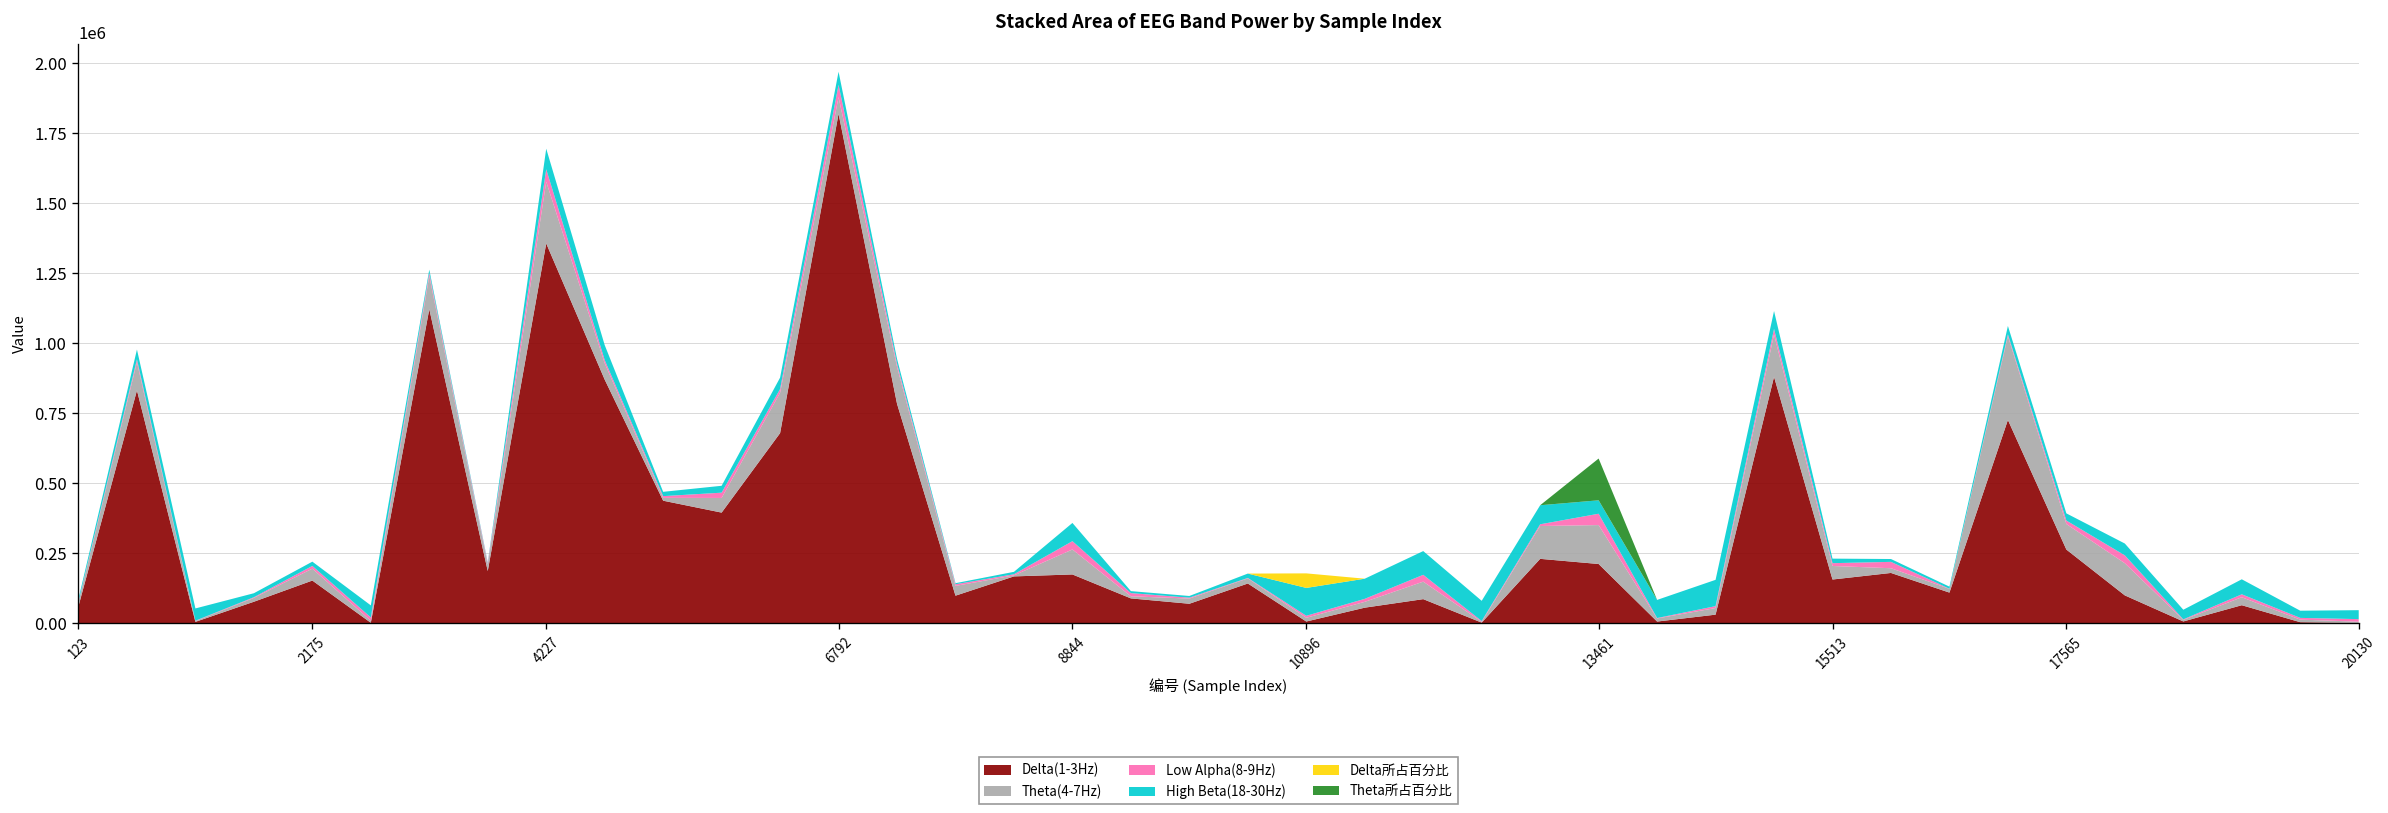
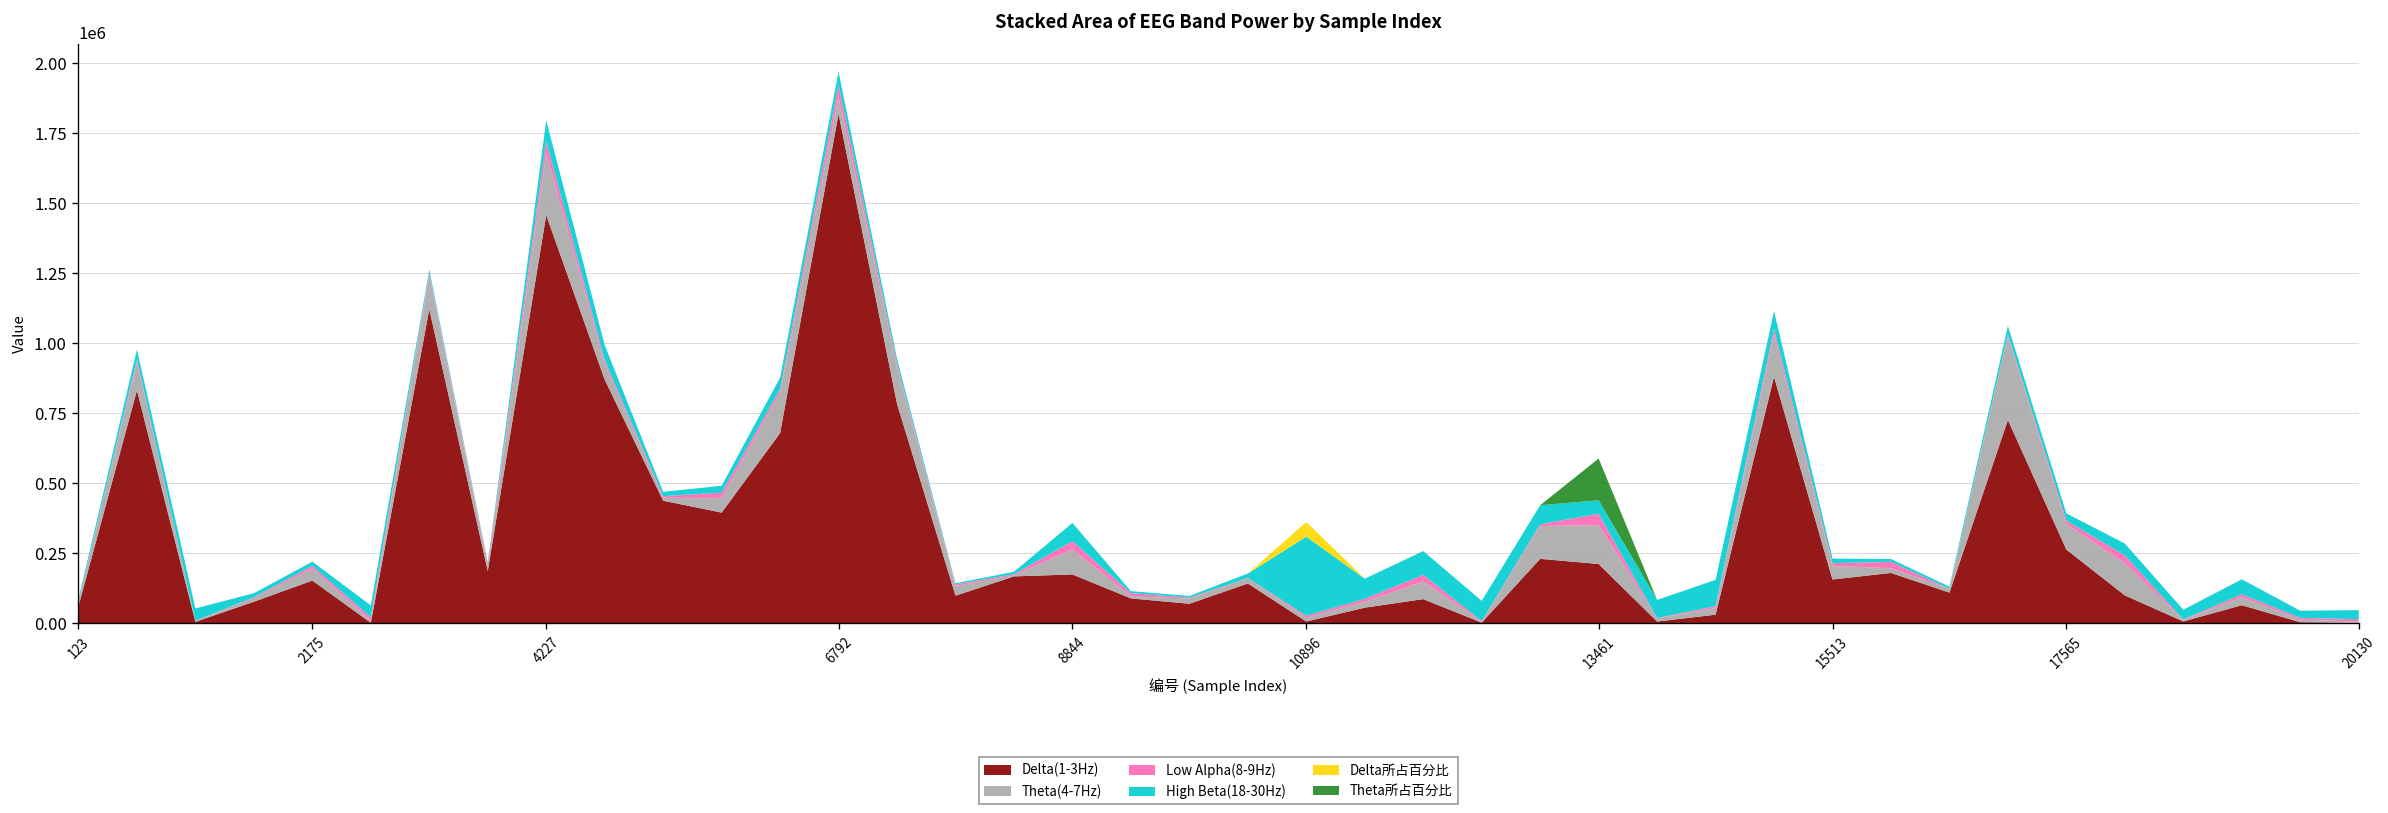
Delta(1-3Hz), 4227: 1360000 -> 1460000
High Beta(18-30Hz), 10896: 100000 -> 280000
